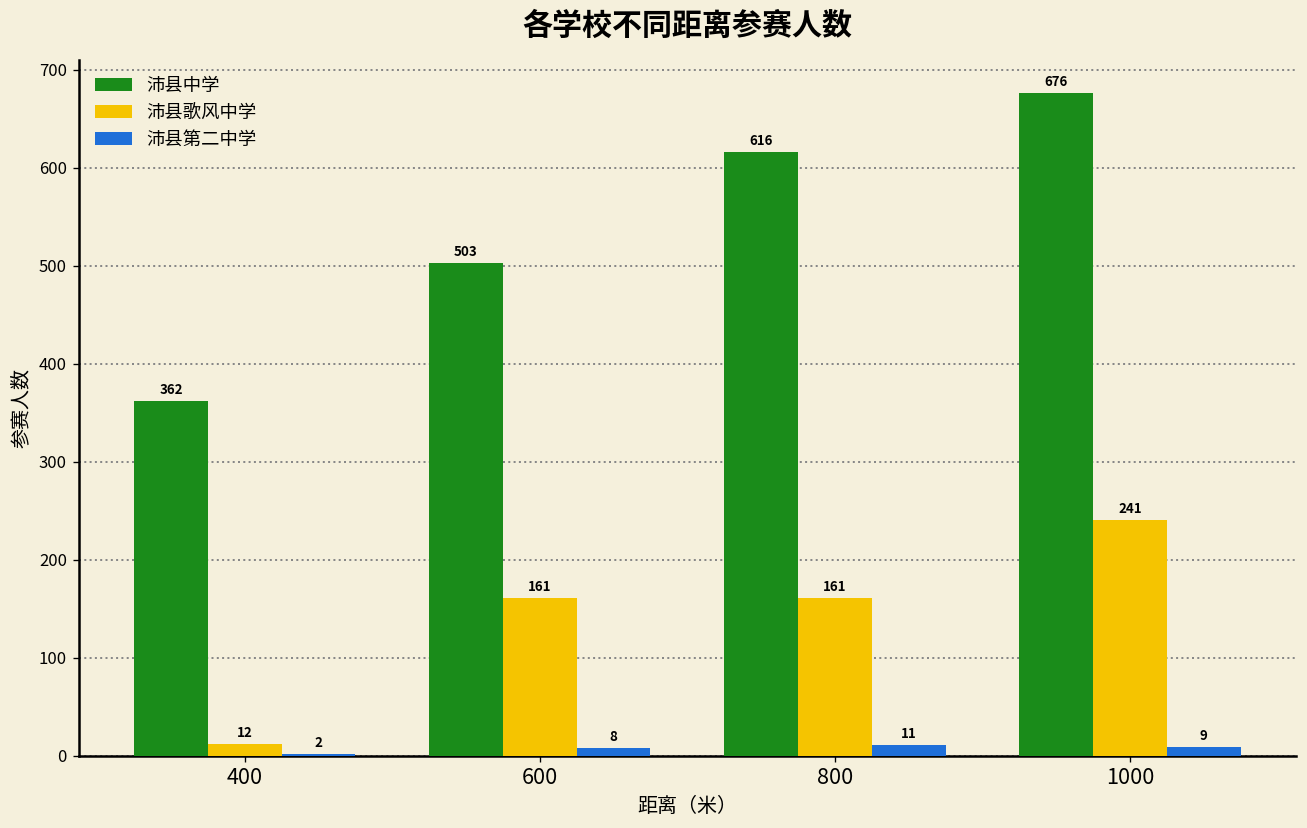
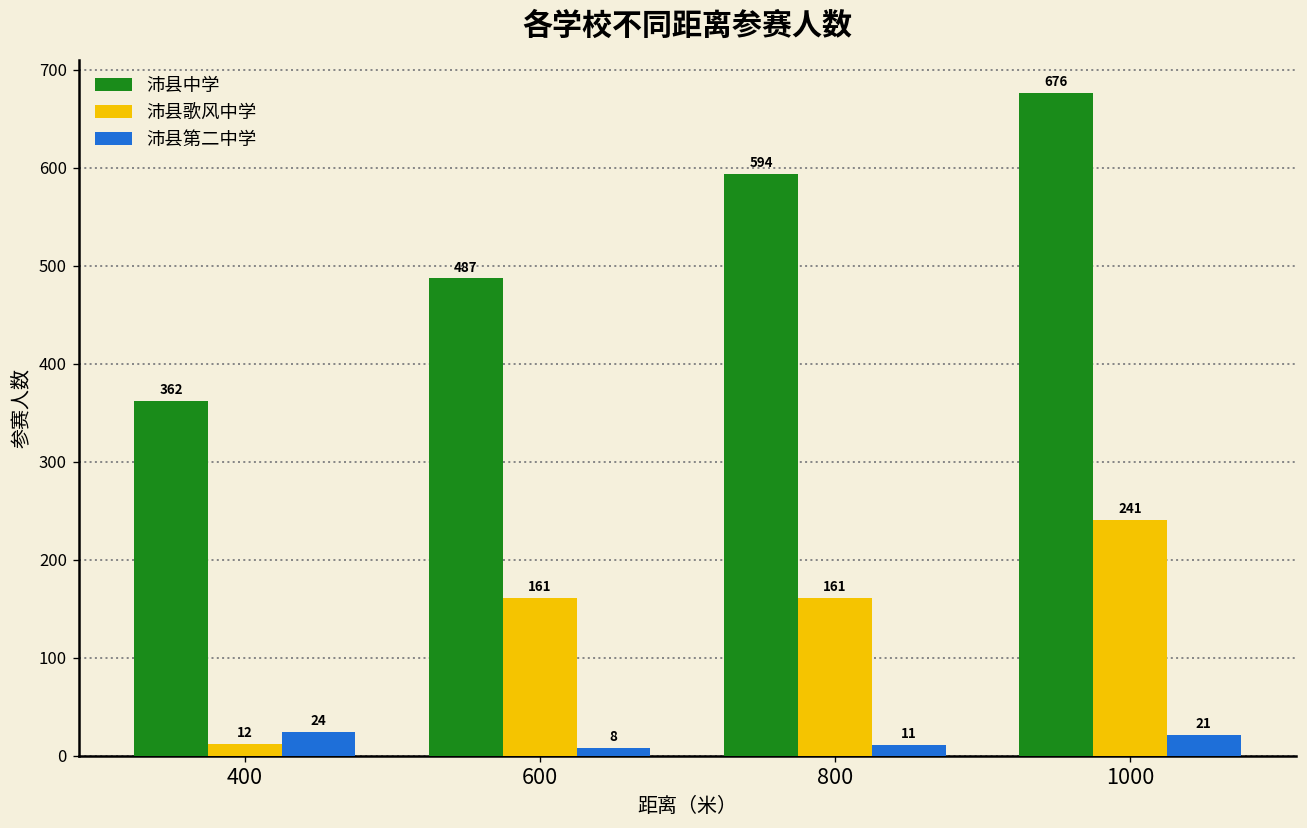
沛县第二中学, 400: 2 -> 24
沛县中学, 600: 503 -> 487
沛县中学, 800: 616 -> 594
沛县第二中学, 1000: 9 -> 21
